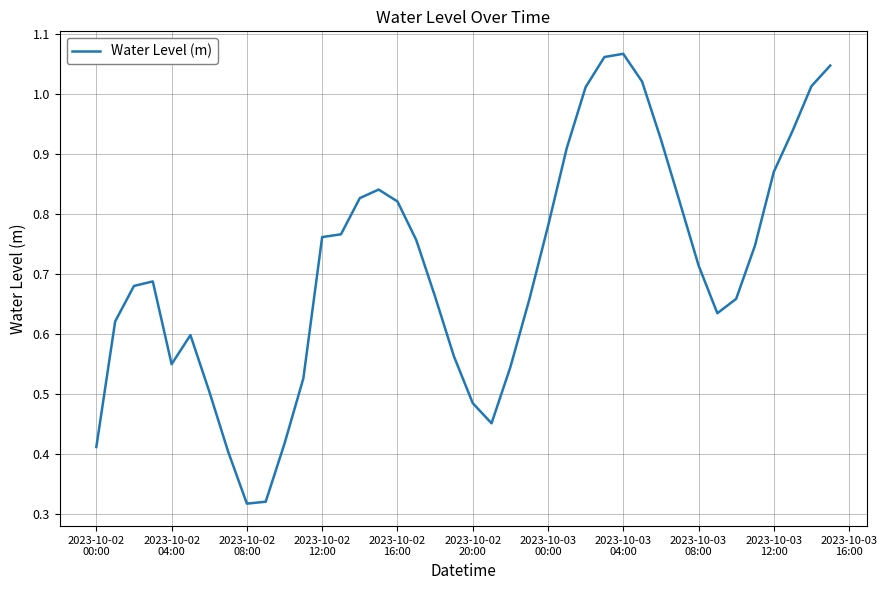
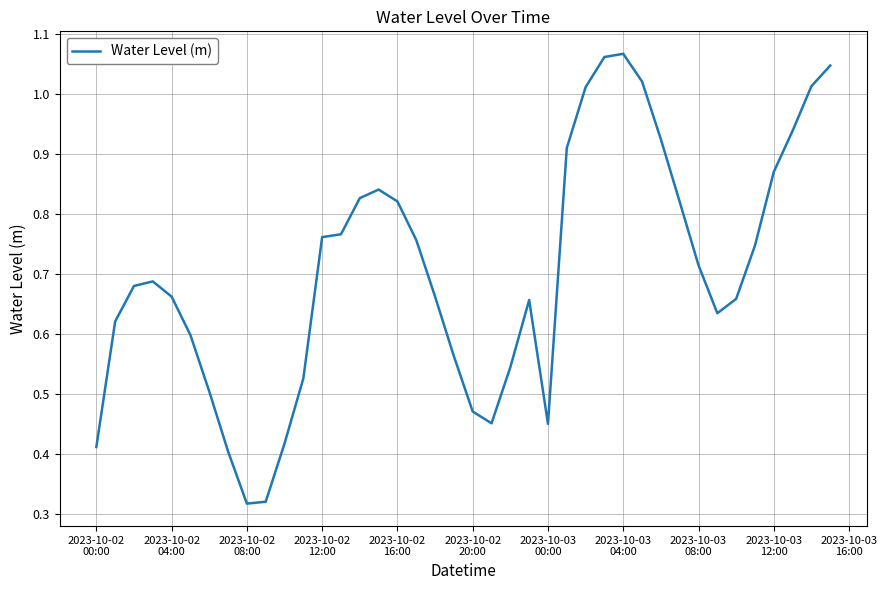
2023-10-02 04:00: 0.55 -> 0.66
2023-10-02 20:00: 0.49 -> 0.47
2023-10-03 00:00: 0.78 -> 0.45
